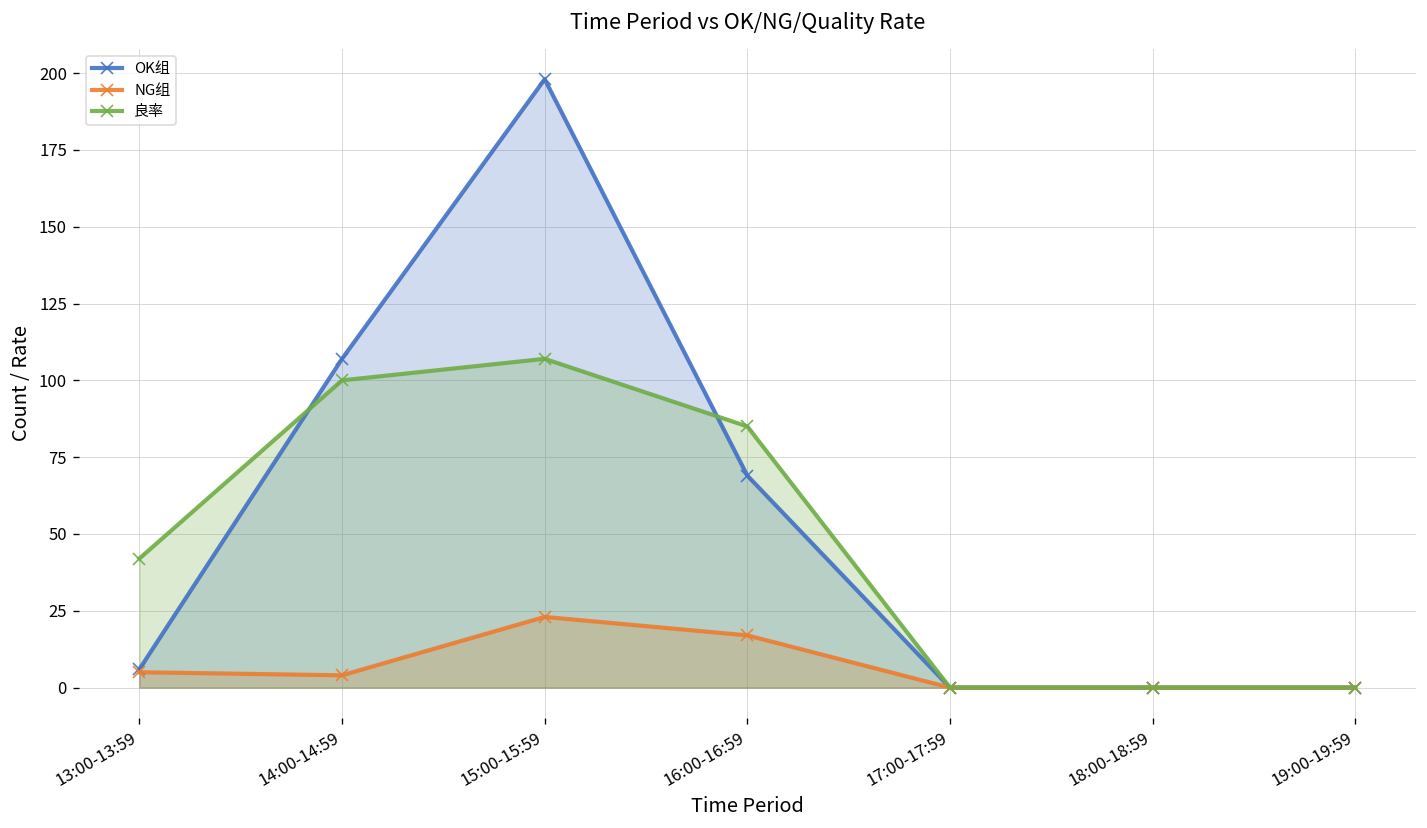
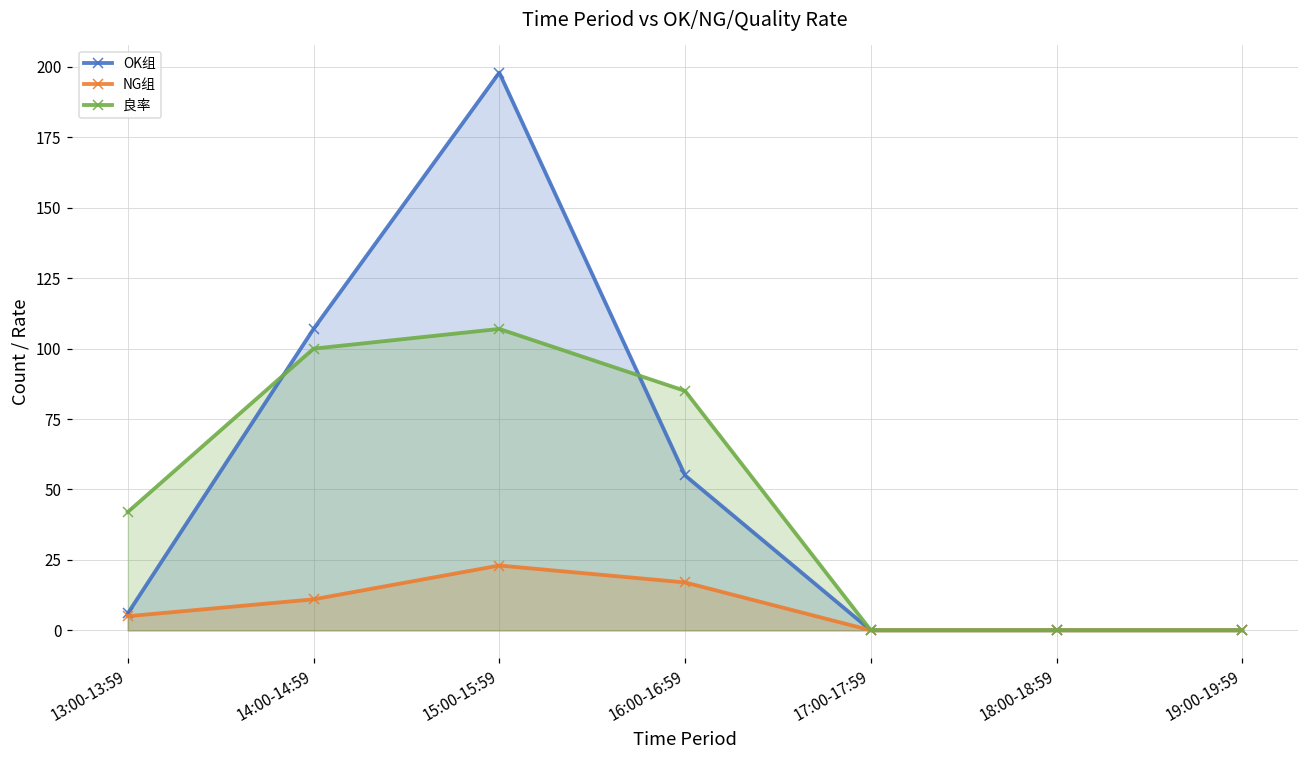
NG组, 14:00-14:59: 4 -> 11
OK组, 16:00-16:59: 69 -> 55
